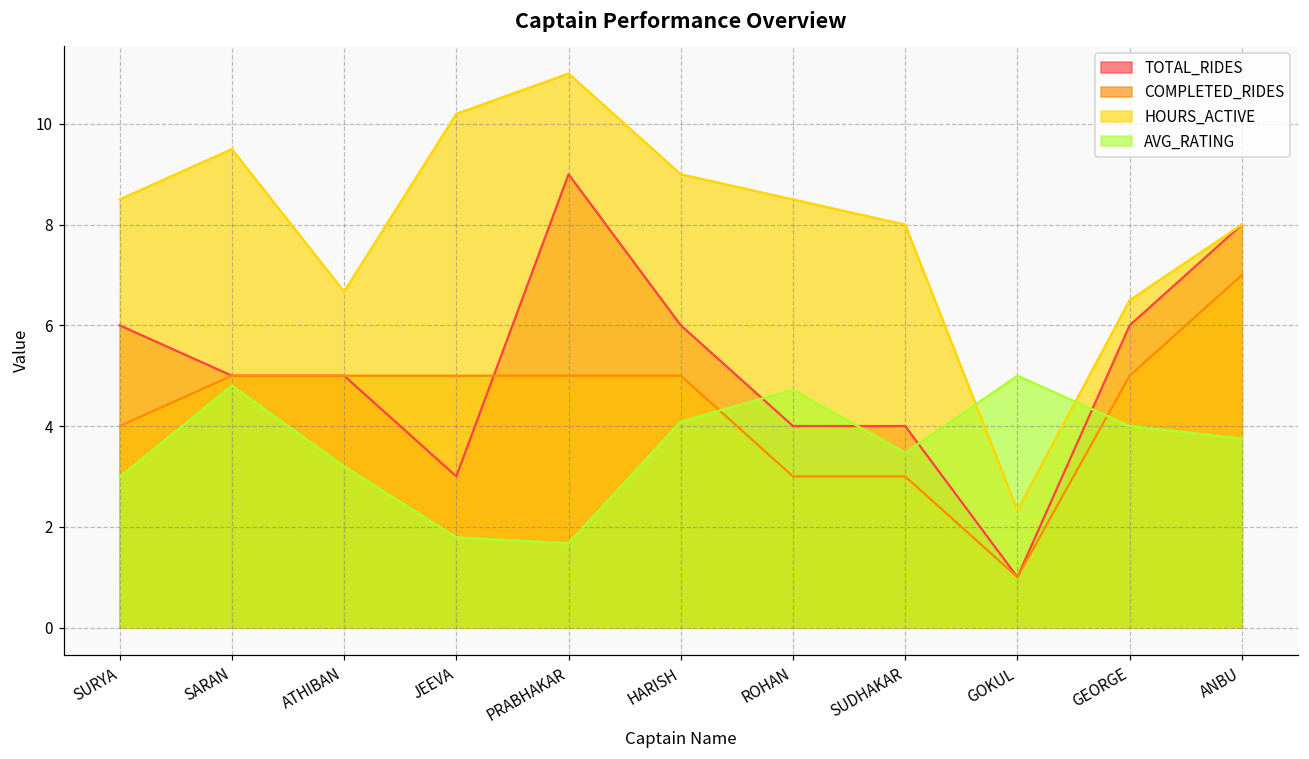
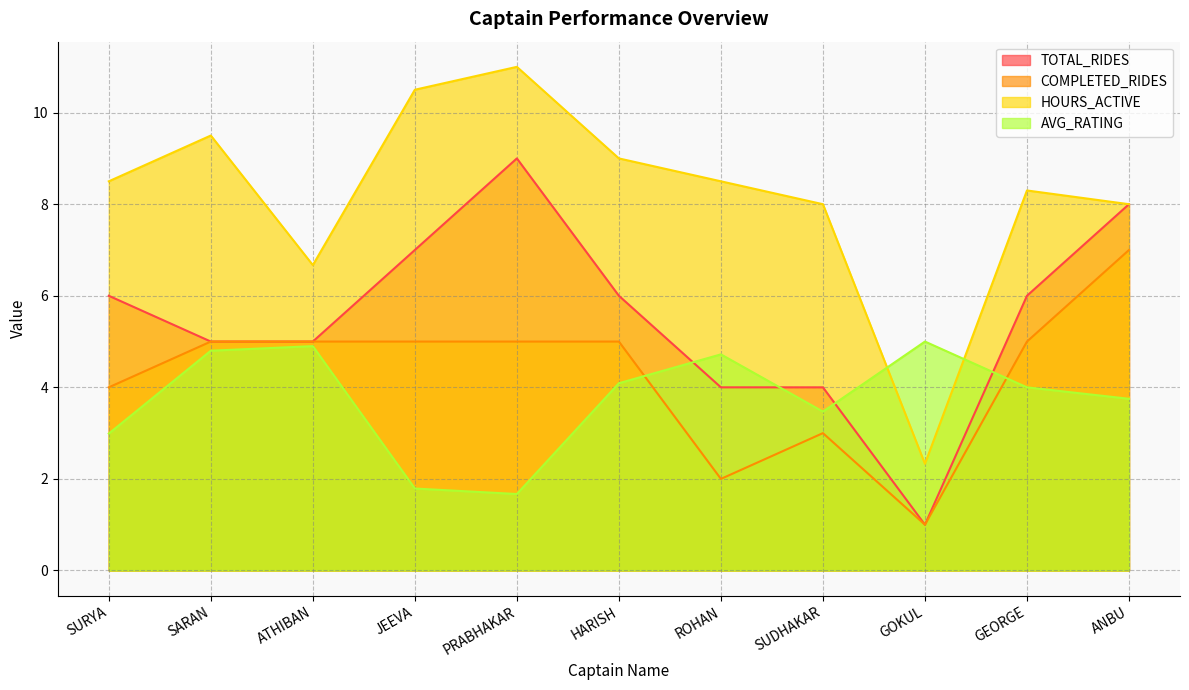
AVG_RATING, ATHIBAN: 3.2 -> 4.9
TOTAL_RIDES, JEEVA: 3 -> 7
HOURS_ACTIVE, JEEVA: 10.2 -> 10.5
COMPLETED_RIDES, ROHAN: 3 -> 2
HOURS_ACTIVE, GEORGE: 6.5 -> 8.3
